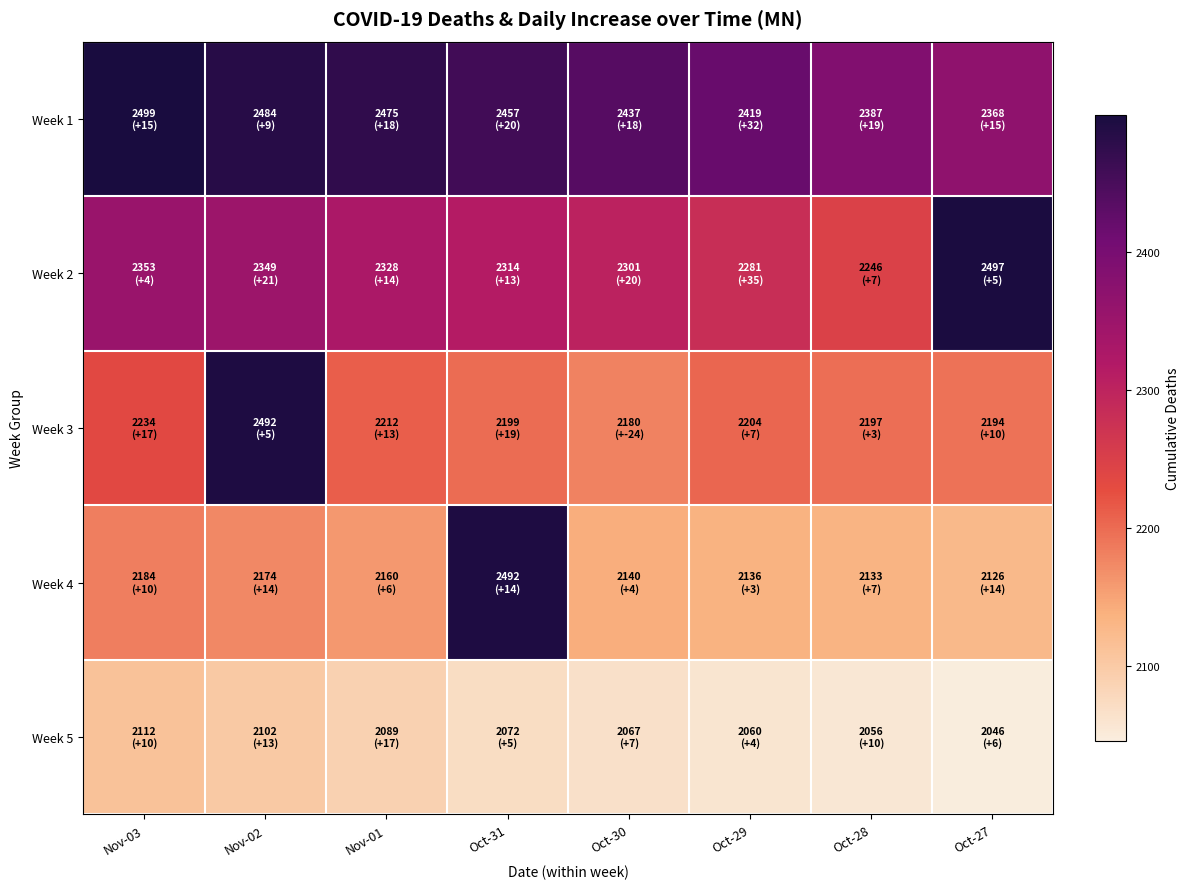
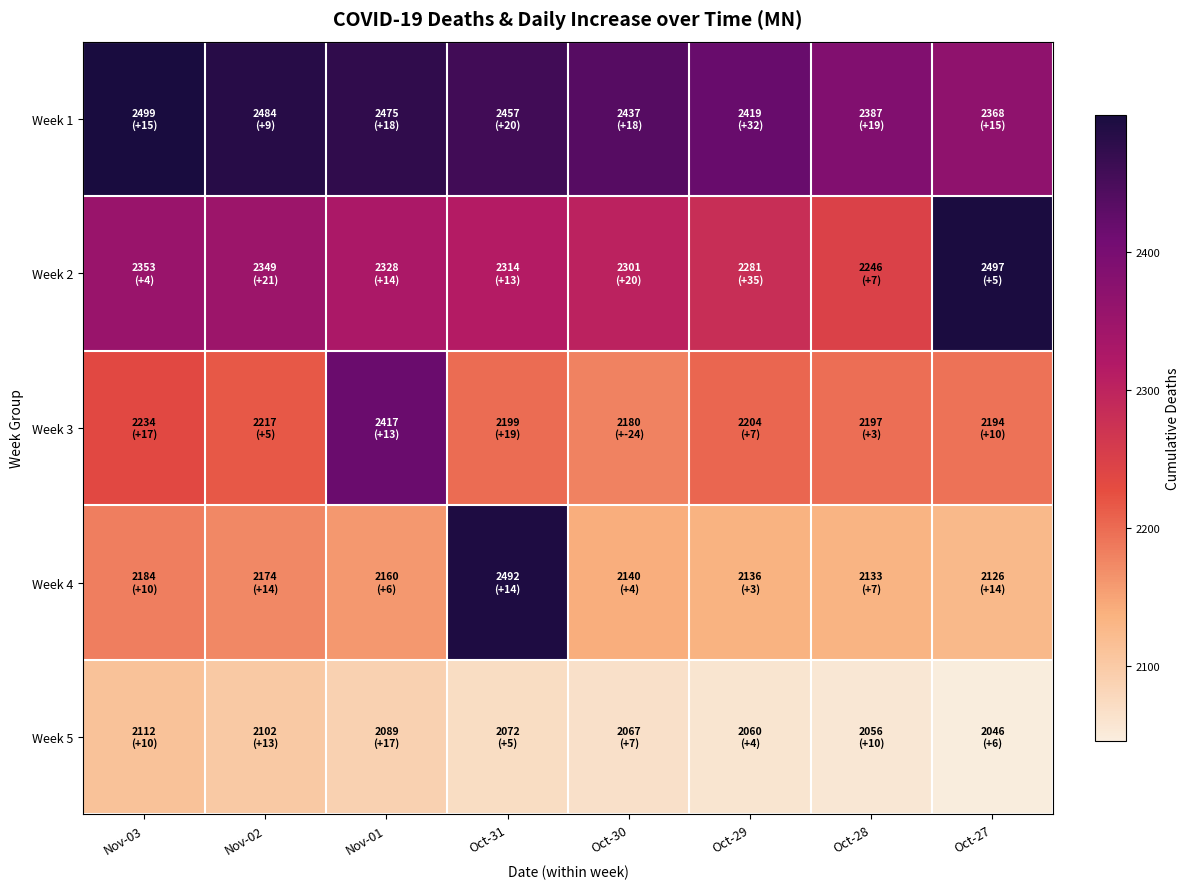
Week 3, Nov-02: 2492 -> 2217
Week 3, Nov-01: 2212 -> 2417
